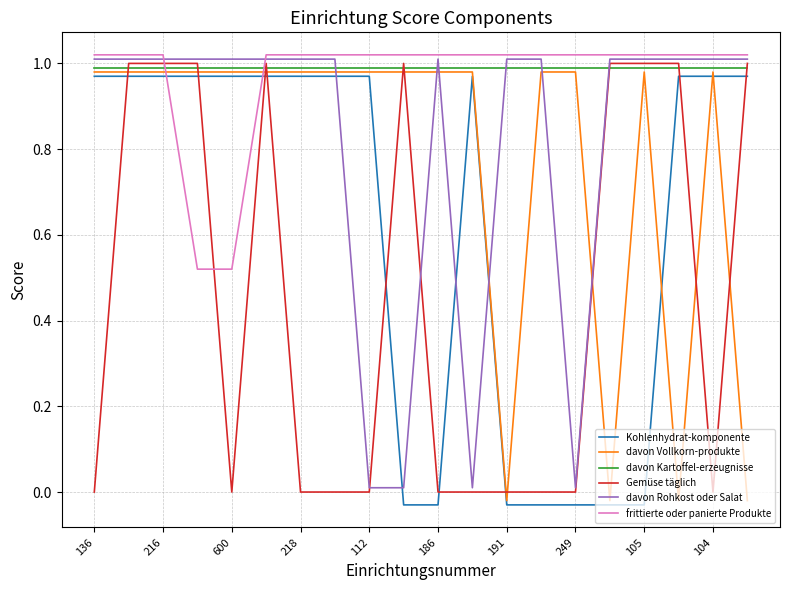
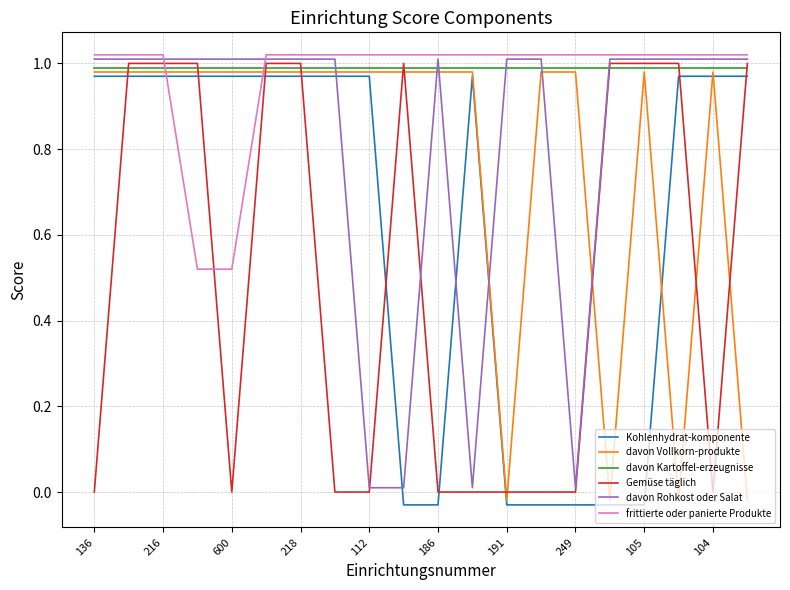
Gemüse täglich, 218: 0 -> 1
